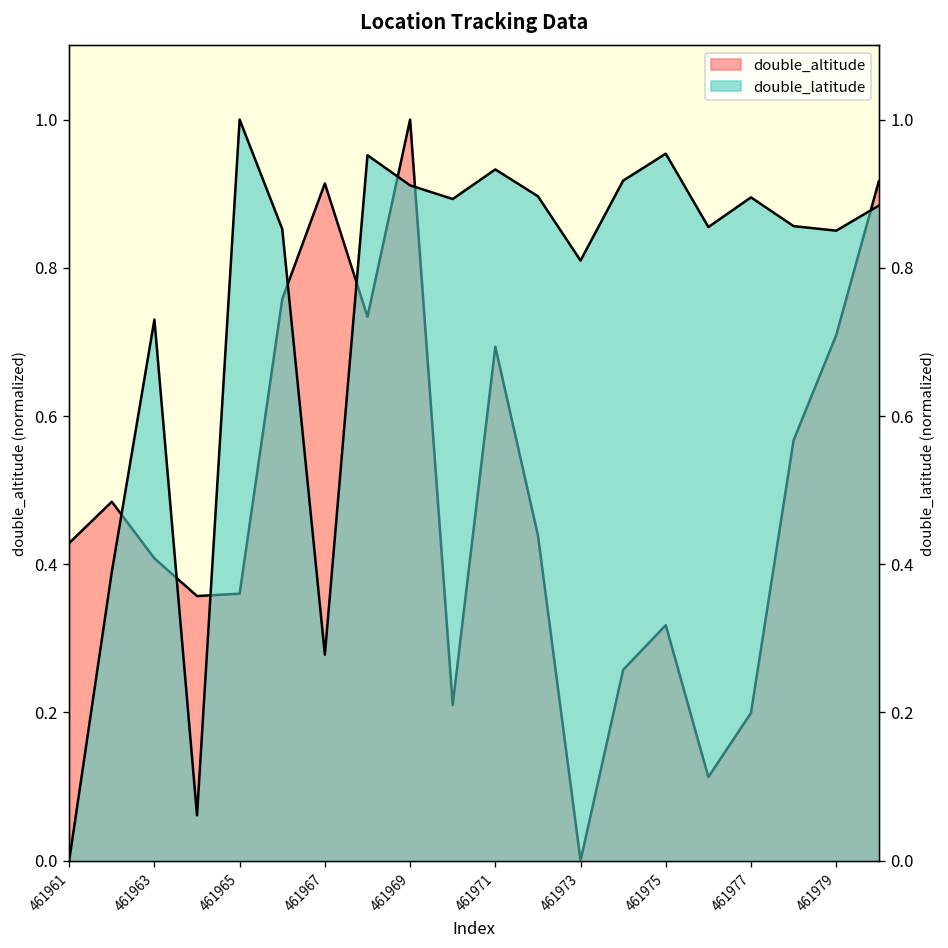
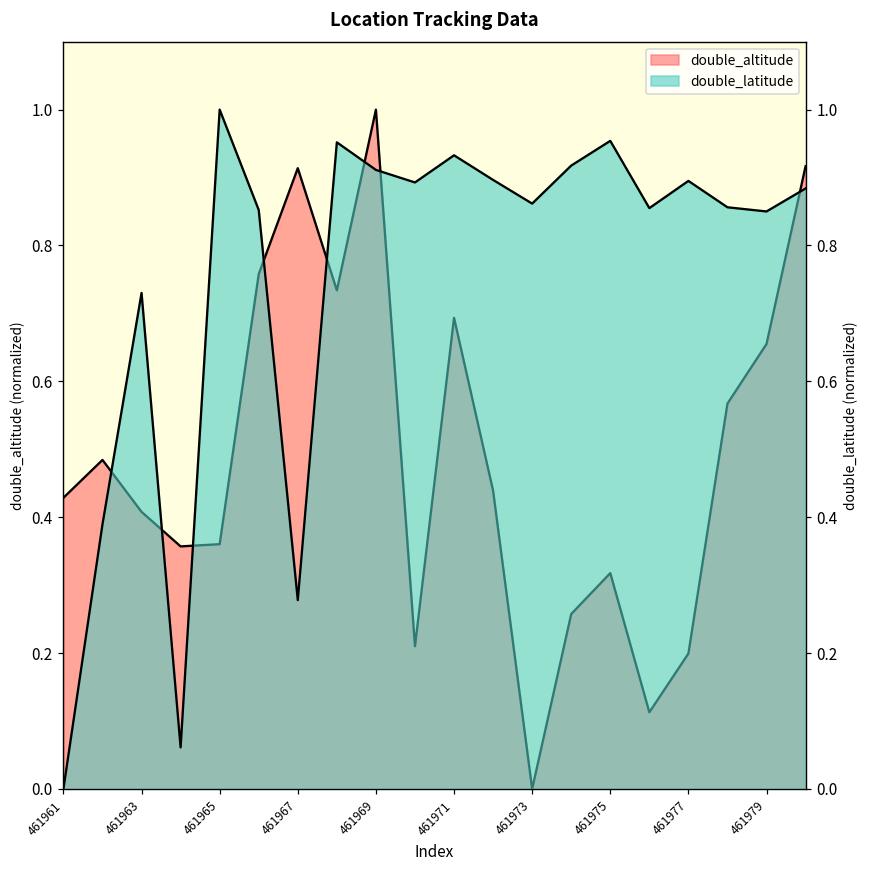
double_altitude, 461979: 0.71 -> 0.66
double_latitude, 461973: 0.81 -> 0.86
